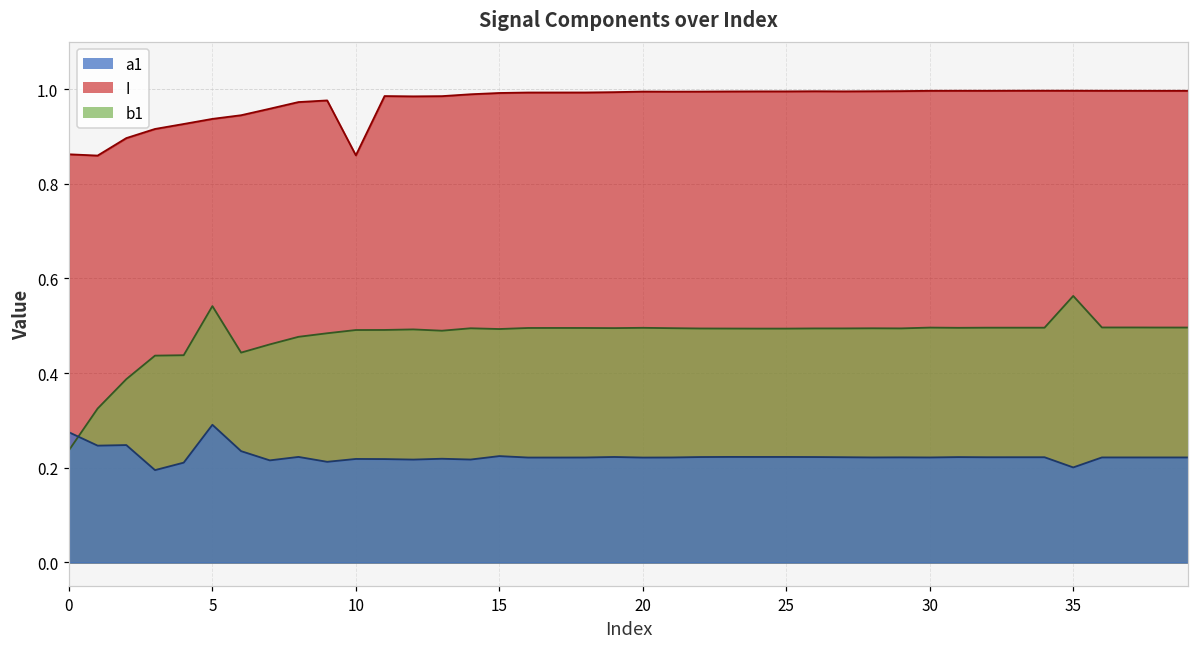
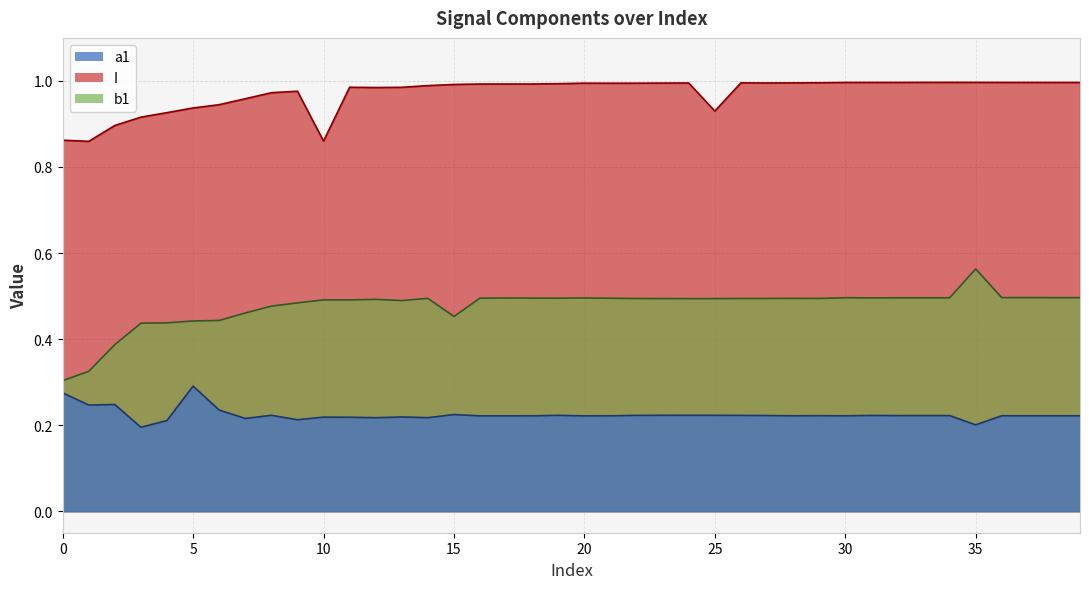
b1, 0: 0.24 -> 0.30
b1, 5: 0.54 -> 0.44
b1, 15: 0.49 -> 0.45
I, 25: 1.00 -> 0.93
